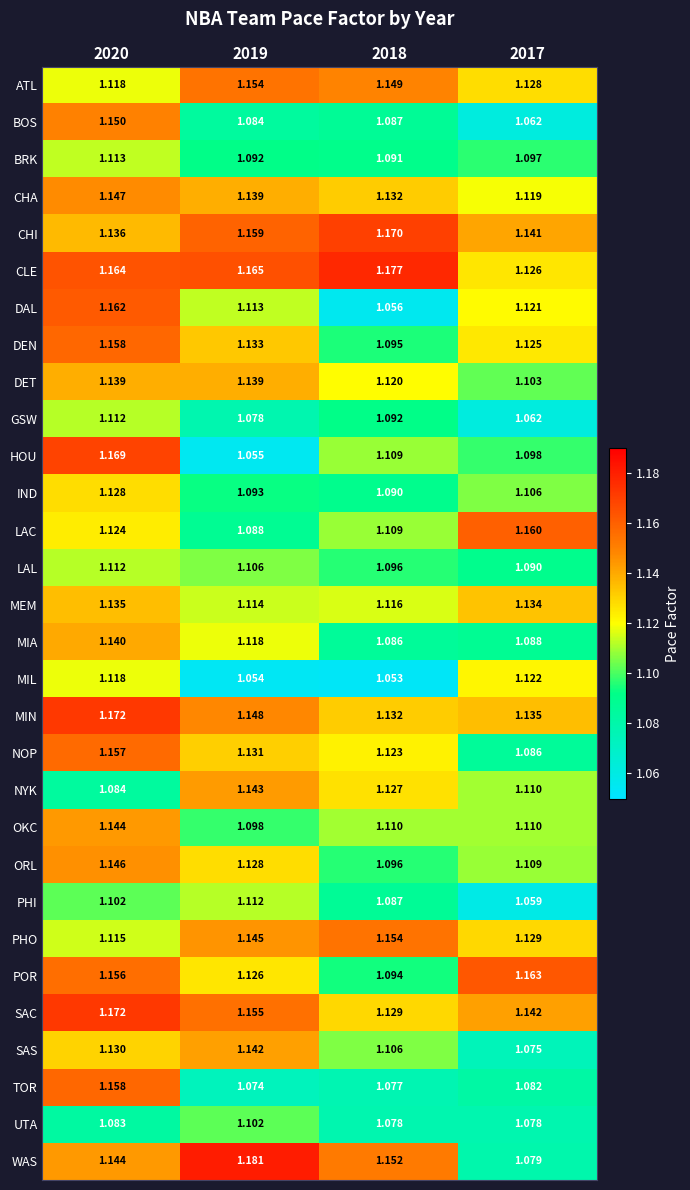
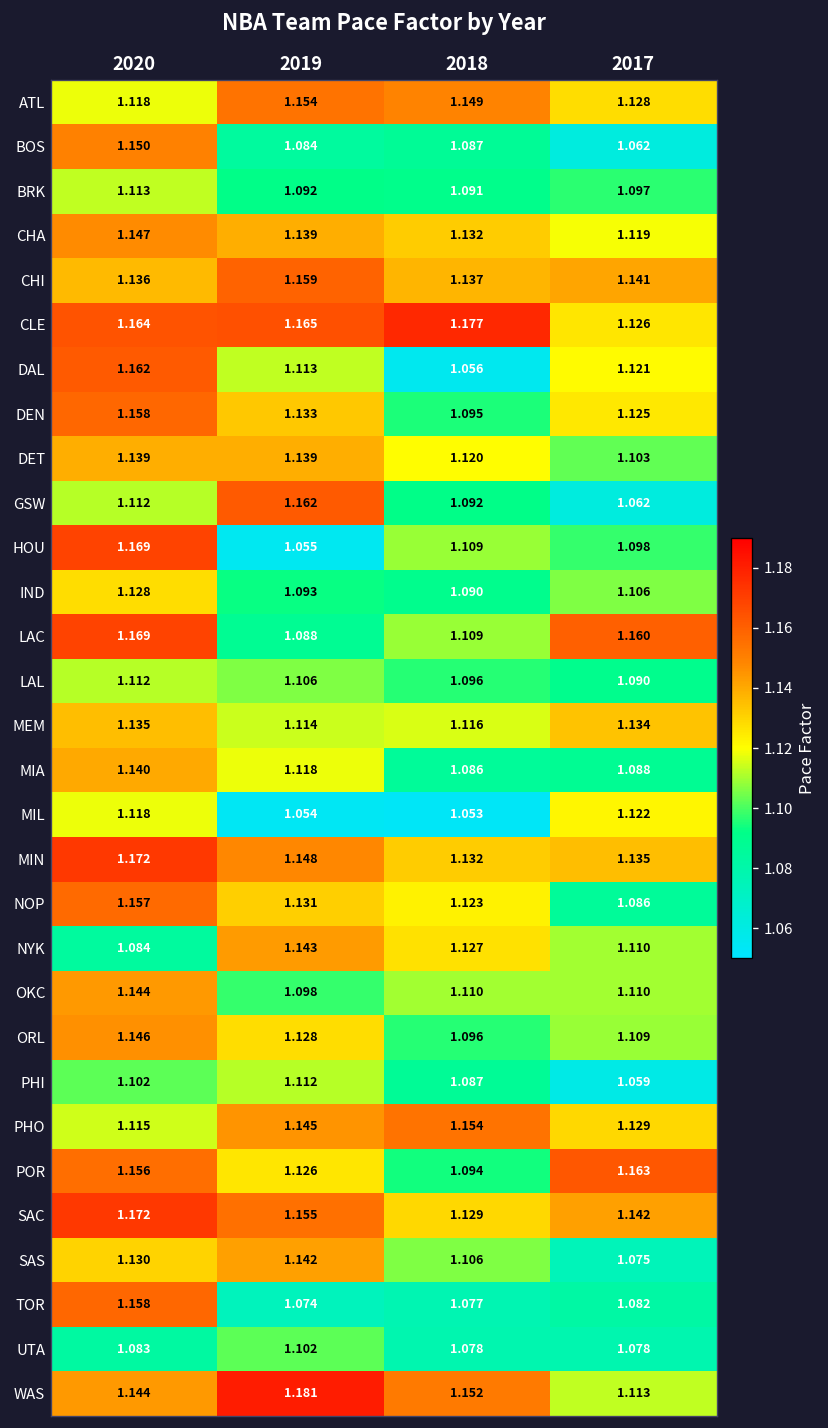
CHI, 2018: 1.170 -> 1.137
GSW, 2019: 1.078 -> 1.162
LAC, 2020: 1.124 -> 1.169
WAS, 2017: 1.079 -> 1.113
